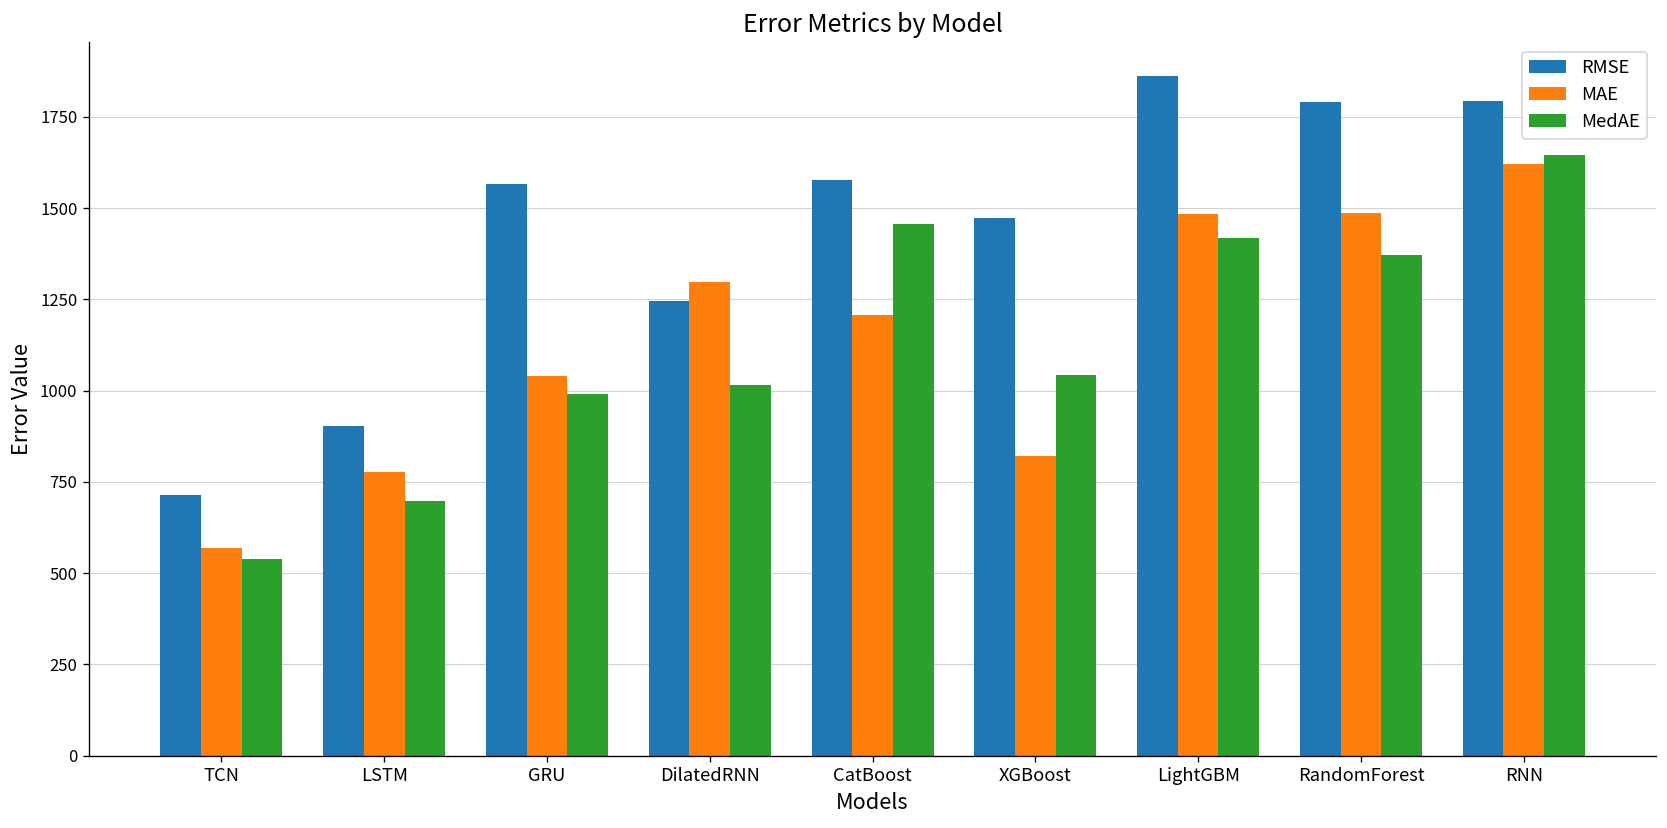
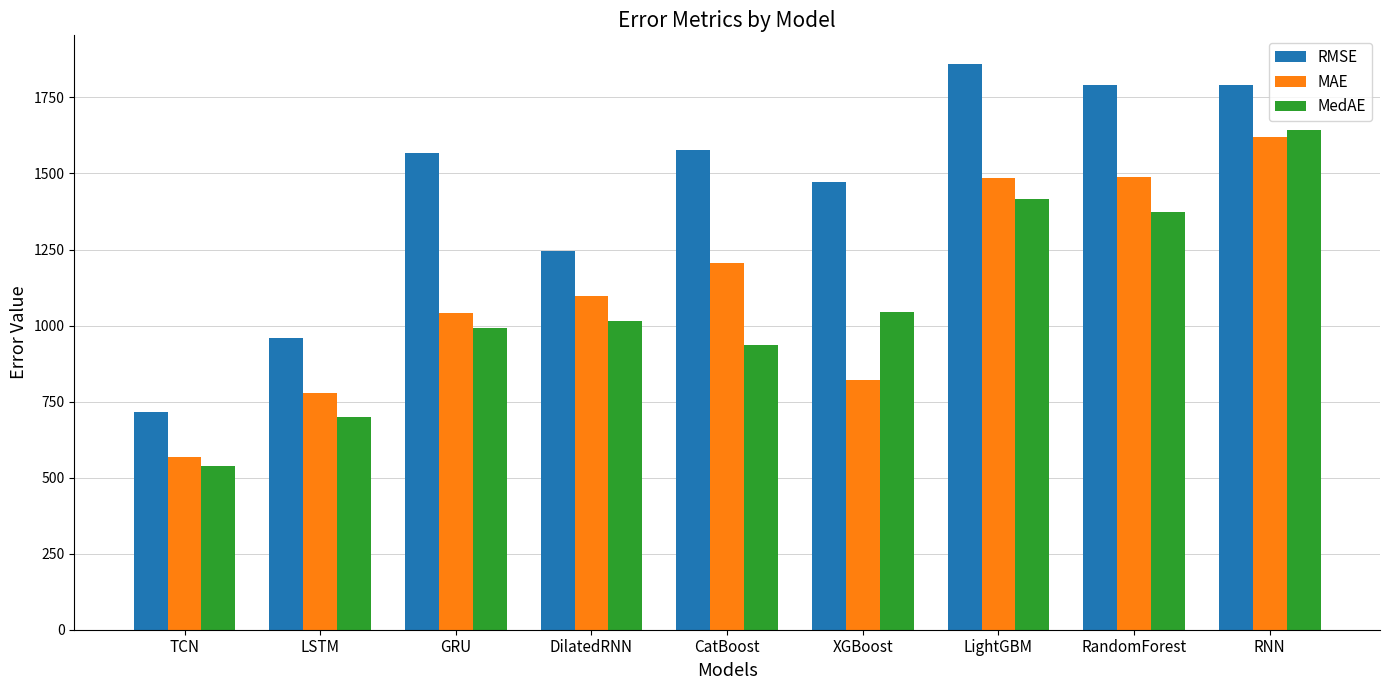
RMSE, LSTM: 900 -> 960
MAE, DilatedRNN: 1300 -> 1100
MedAE, CatBoost: 1460 -> 940
